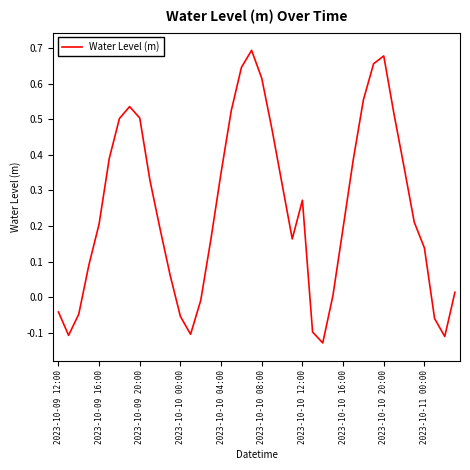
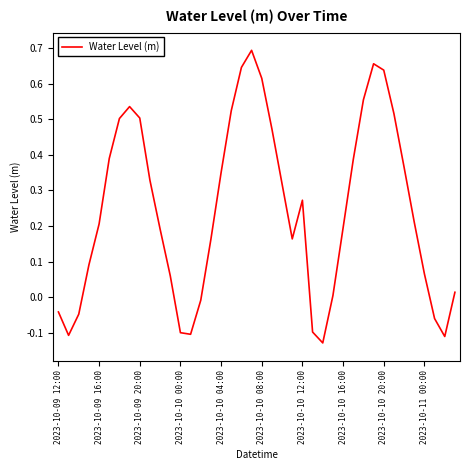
2023-10-10 00:00: -0.05 -> -0.10
2023-10-10 20:00: 0.68 -> 0.64
2023-10-11 00:00: 0.14 -> 0.07
